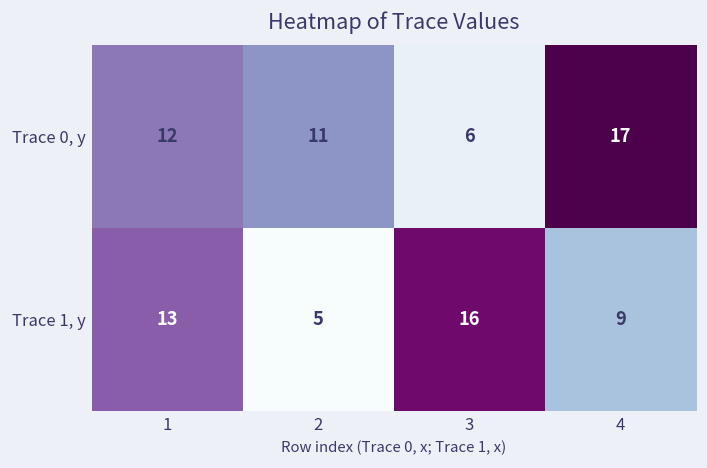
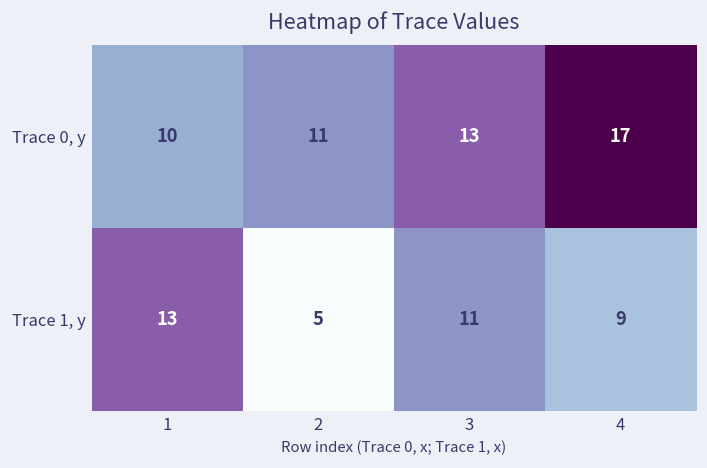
Trace 0, y, 1: 12 -> 10
Trace 0, y, 3: 6 -> 13
Trace 1, y, 3: 16 -> 11
